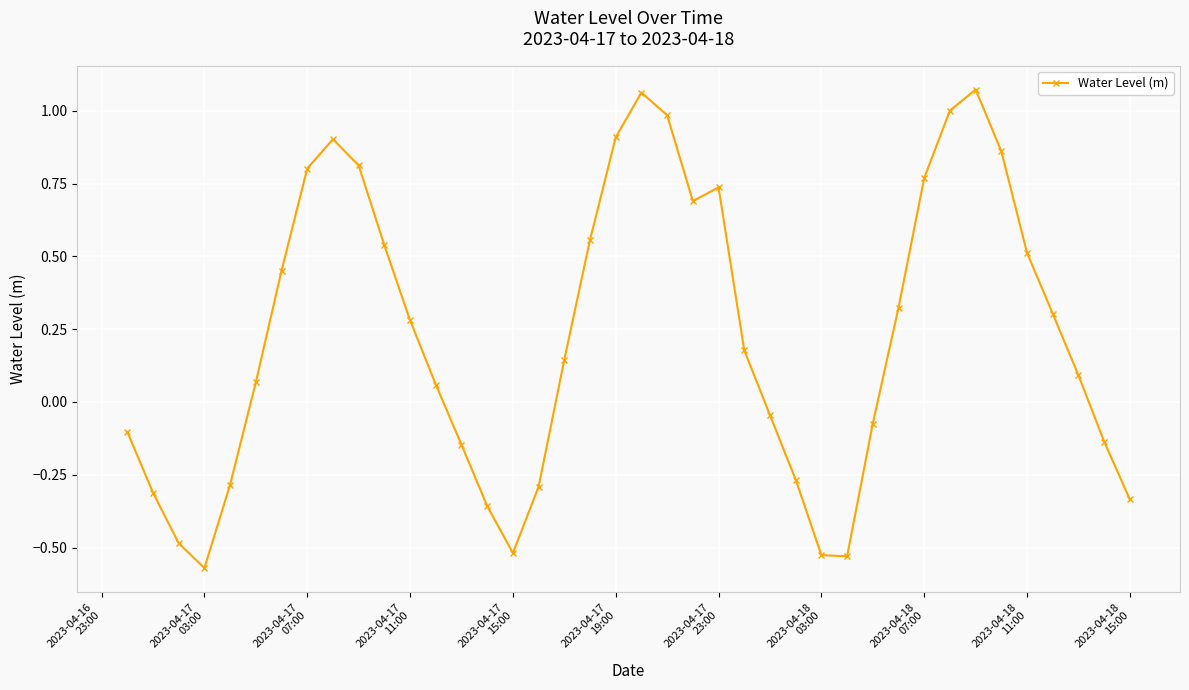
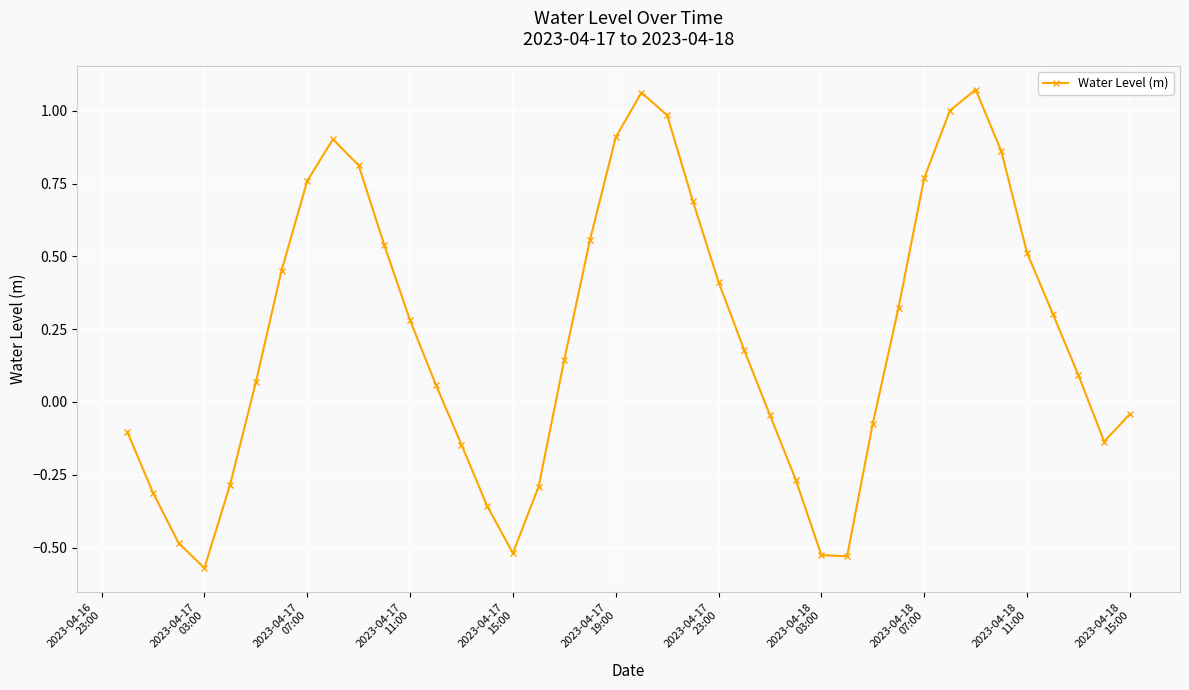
2023-04-17 07:00: 0.80 -> 0.76
2023-04-17 23:00: 0.74 -> 0.41
2023-04-18 15:00: -0.33 -> -0.04
